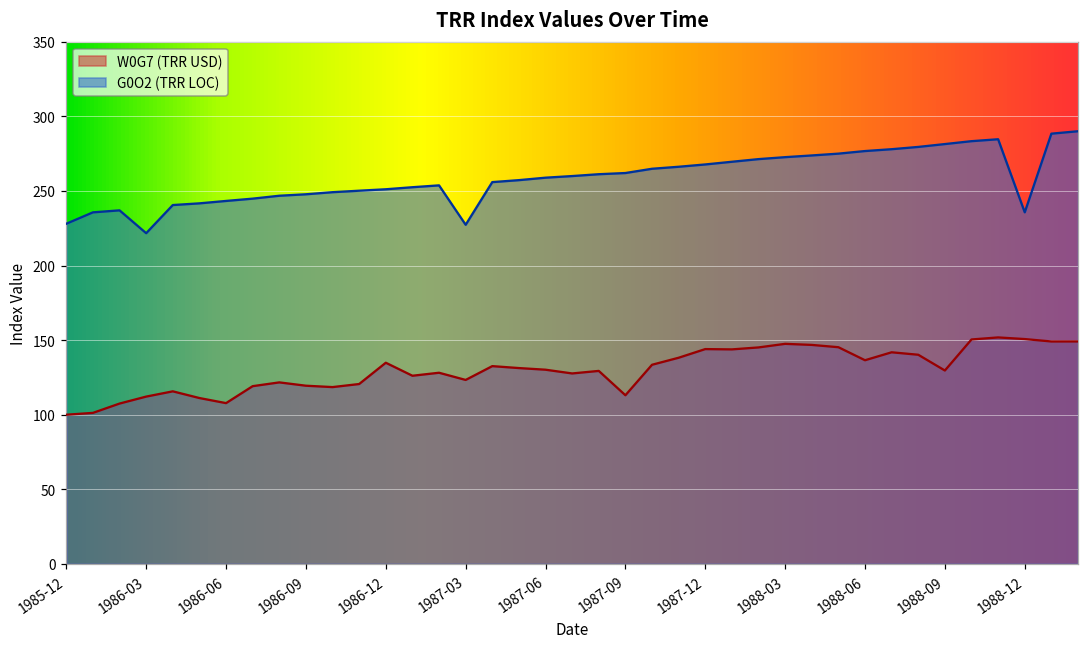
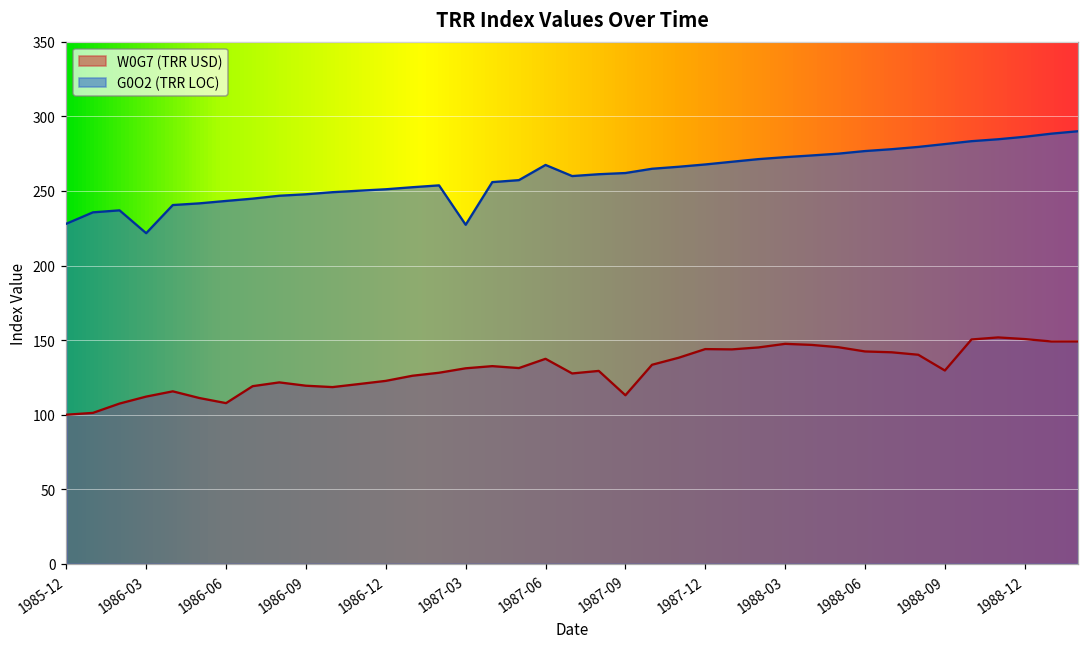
W0G7 (TRR USD), 1986-12: 135 -> 123
W0G7 (TRR USD), 1987-03: 123 -> 131
W0G7 (TRR USD), 1987-06: 130 -> 137
G0O2 (TRR LOC), 1987-06: 259 -> 267
W0G7 (TRR USD), 1988-06: 137 -> 142
G0O2 (TRR LOC), 1988-12: 236 -> 286
